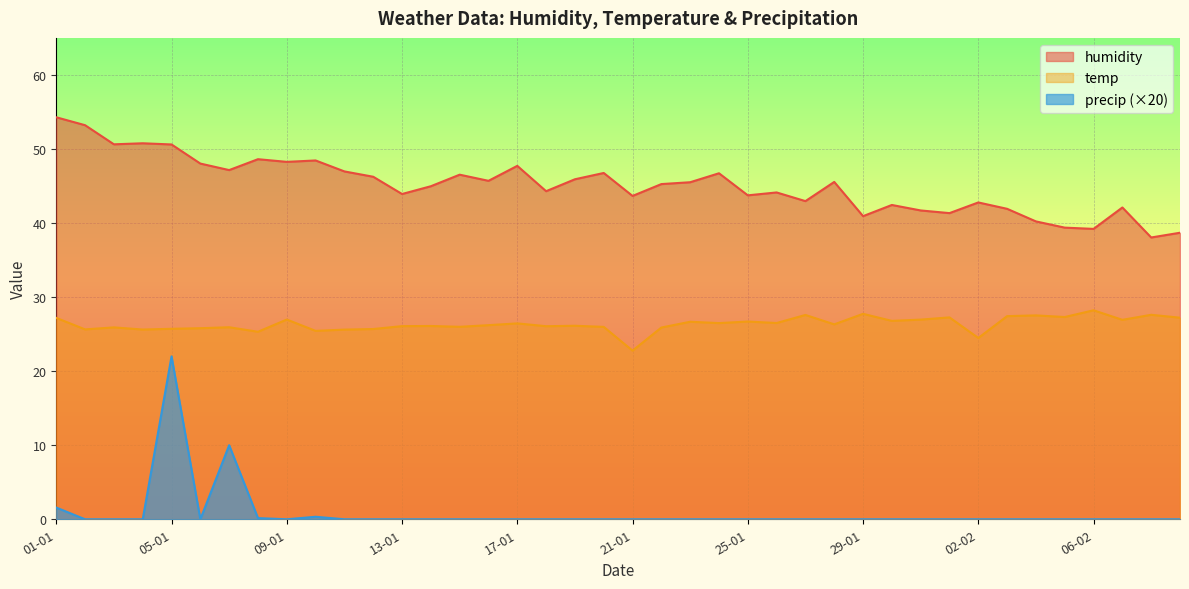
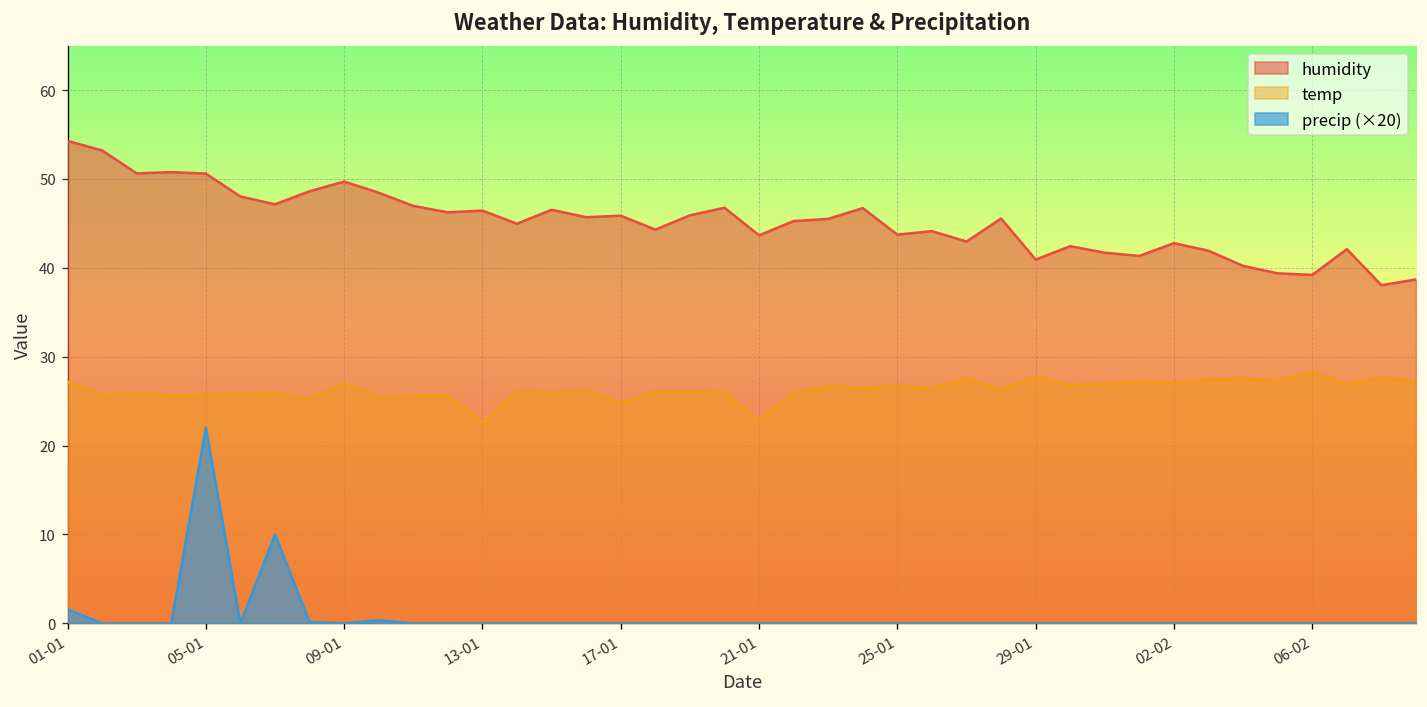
humidity, 09-01: 48 -> 50
humidity, 13-01: 44 -> 46
temp, 13-01: 26 -> 23
humidity, 17-01: 48 -> 46
temp, 17-01: 26 -> 25
temp, 02-02: 24 -> 27
